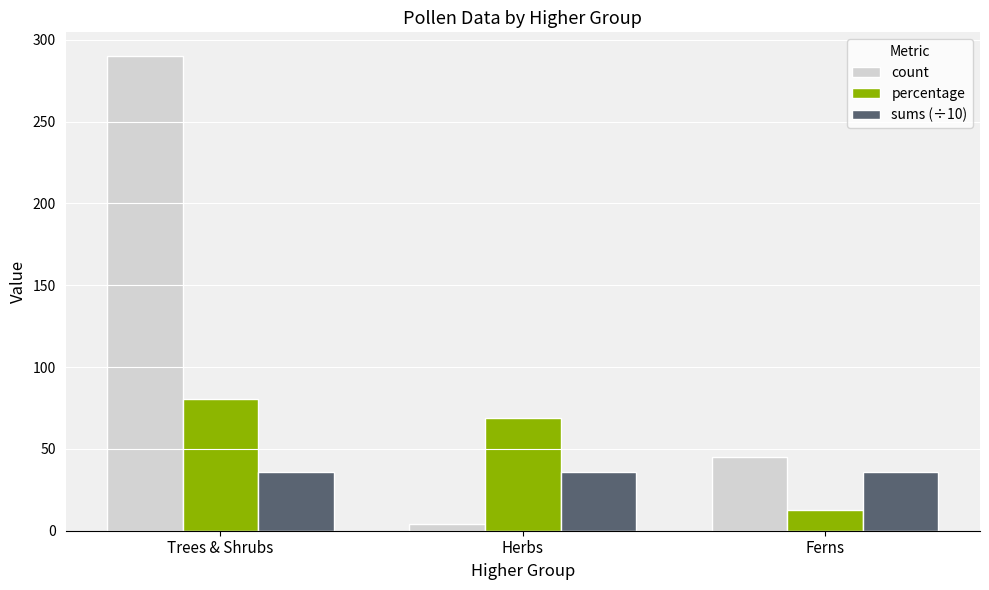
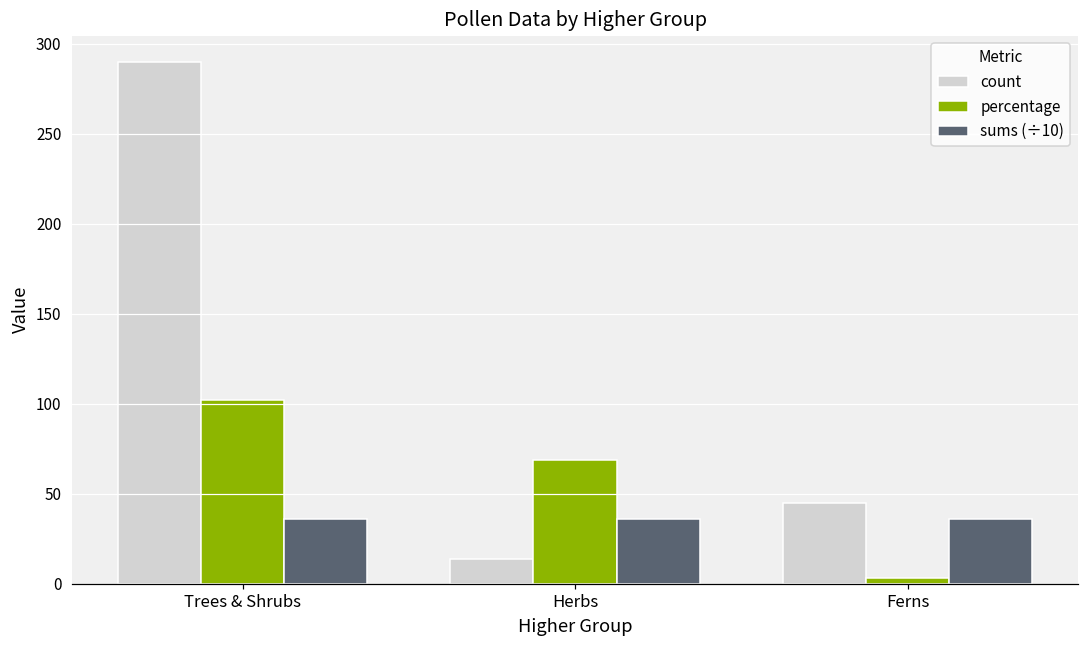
percentage, Trees & Shrubs: 80 -> 102
count, Herbs: 4 -> 14
percentage, Ferns: 12 -> 3
